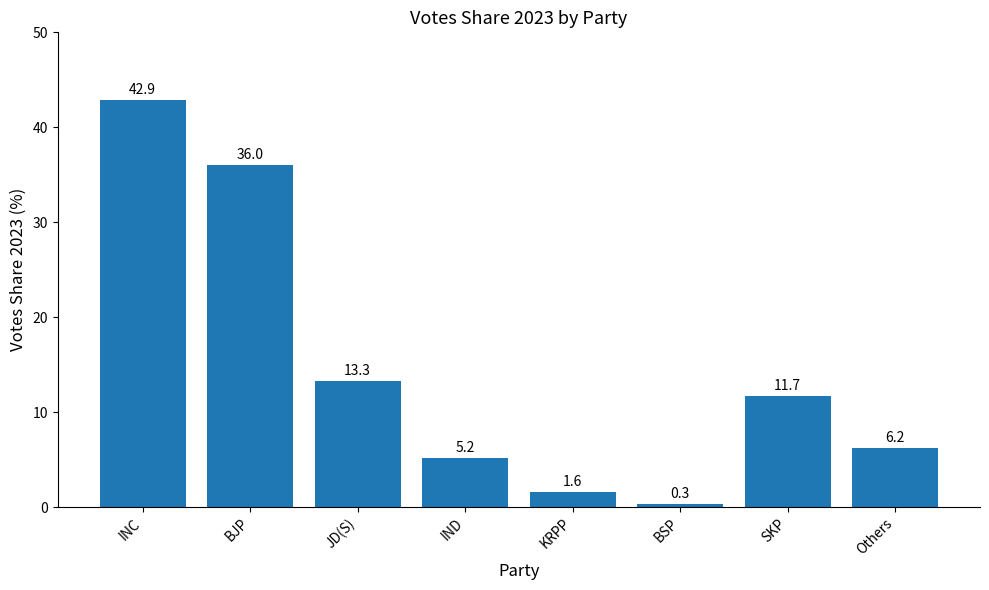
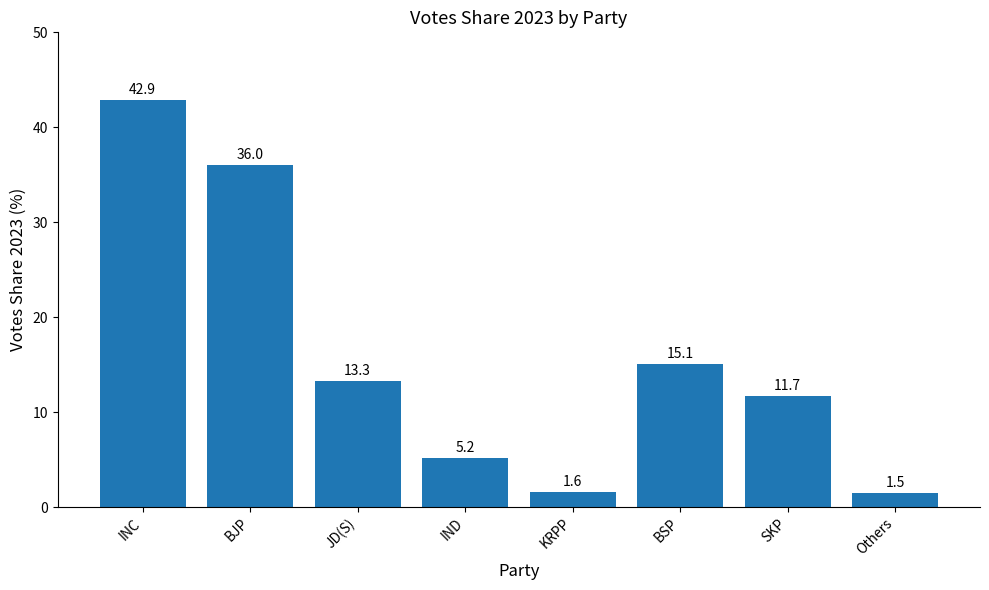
BSP: 0.3 -> 15.1
Others: 6.2 -> 1.5
